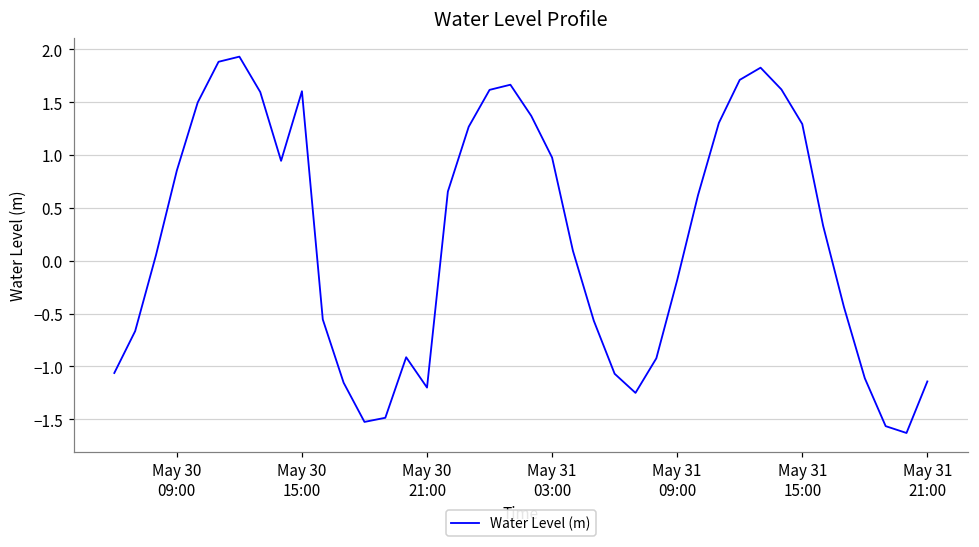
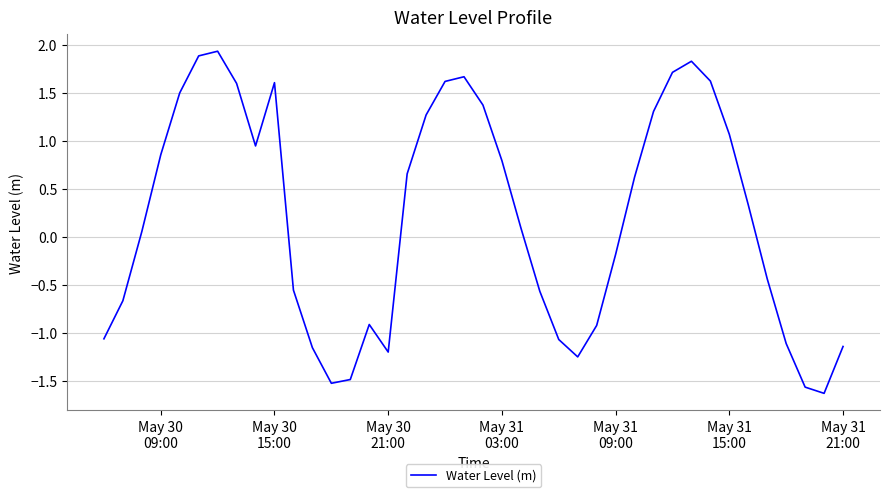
May 31 03:00: 1.0 -> 0.8
May 31 15:00: 1.3 -> 1.1
